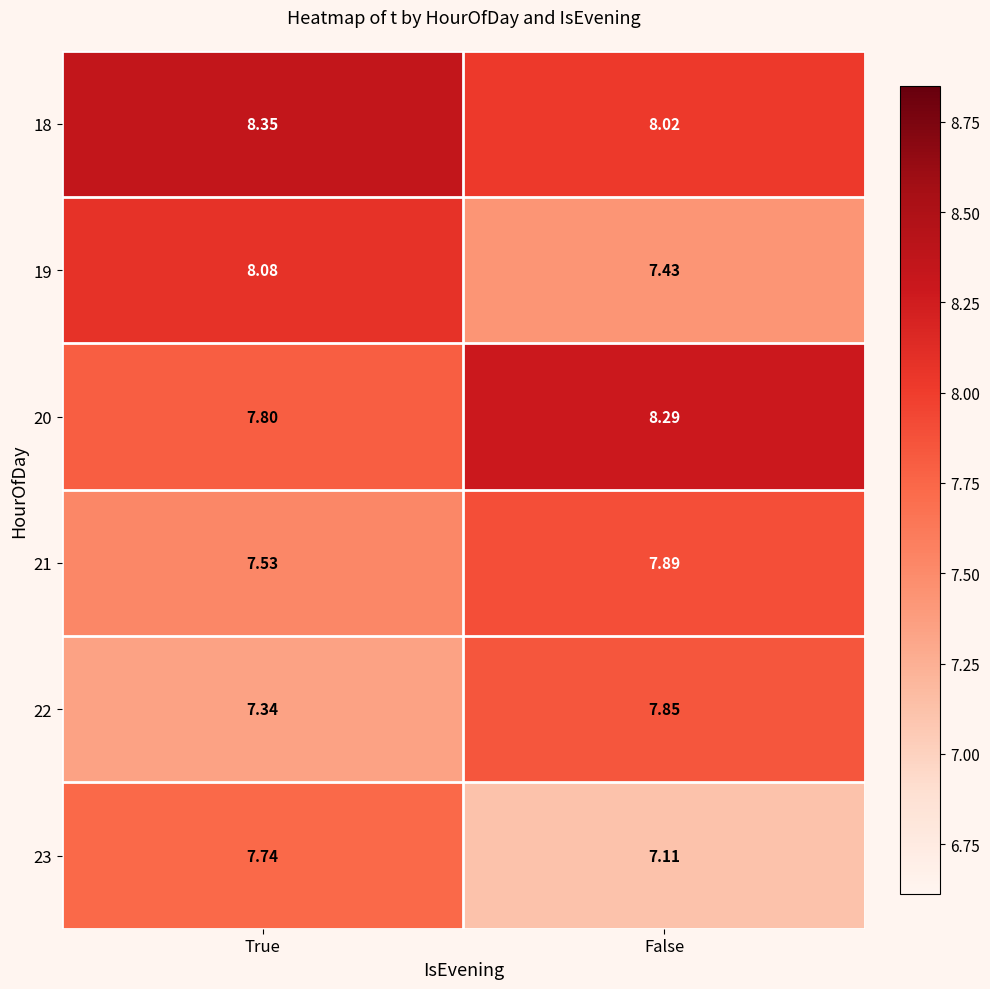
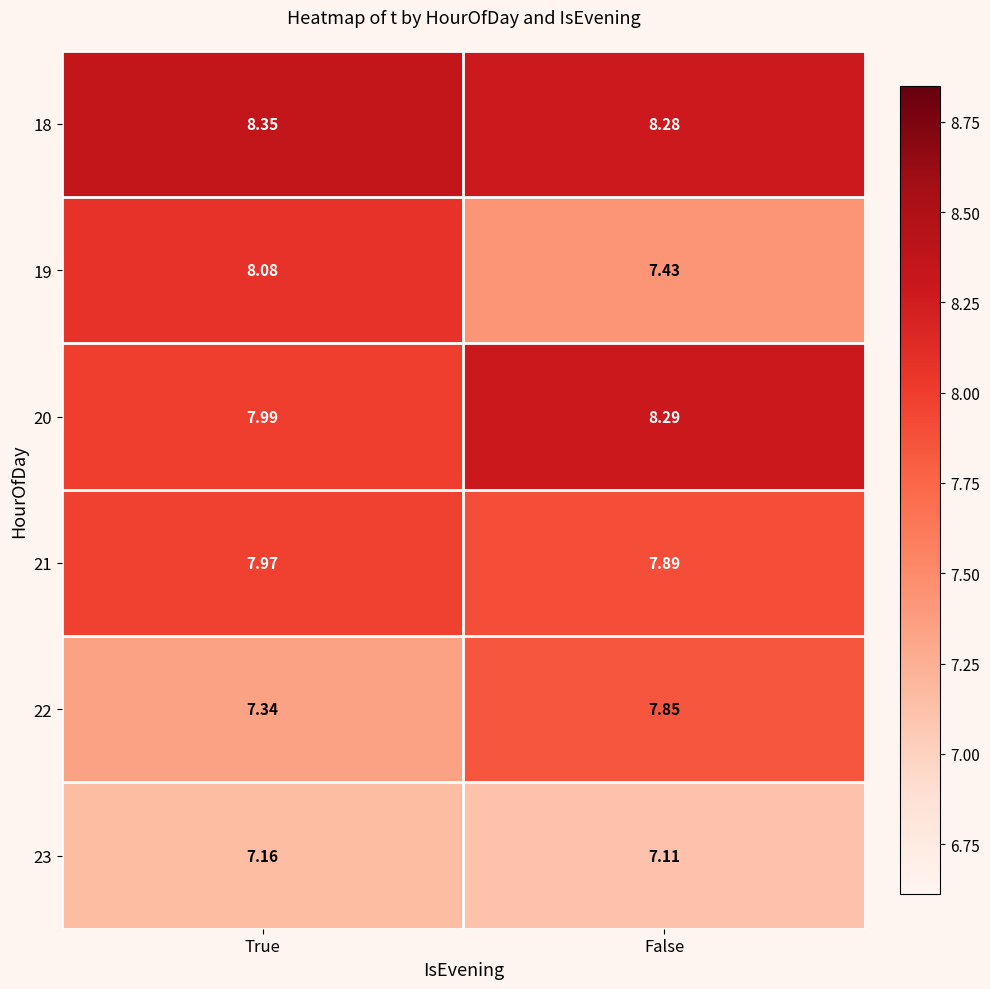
18, False: 8.02 -> 8.28
20, True: 7.80 -> 7.99
21, True: 7.53 -> 7.97
23, True: 7.74 -> 7.16
